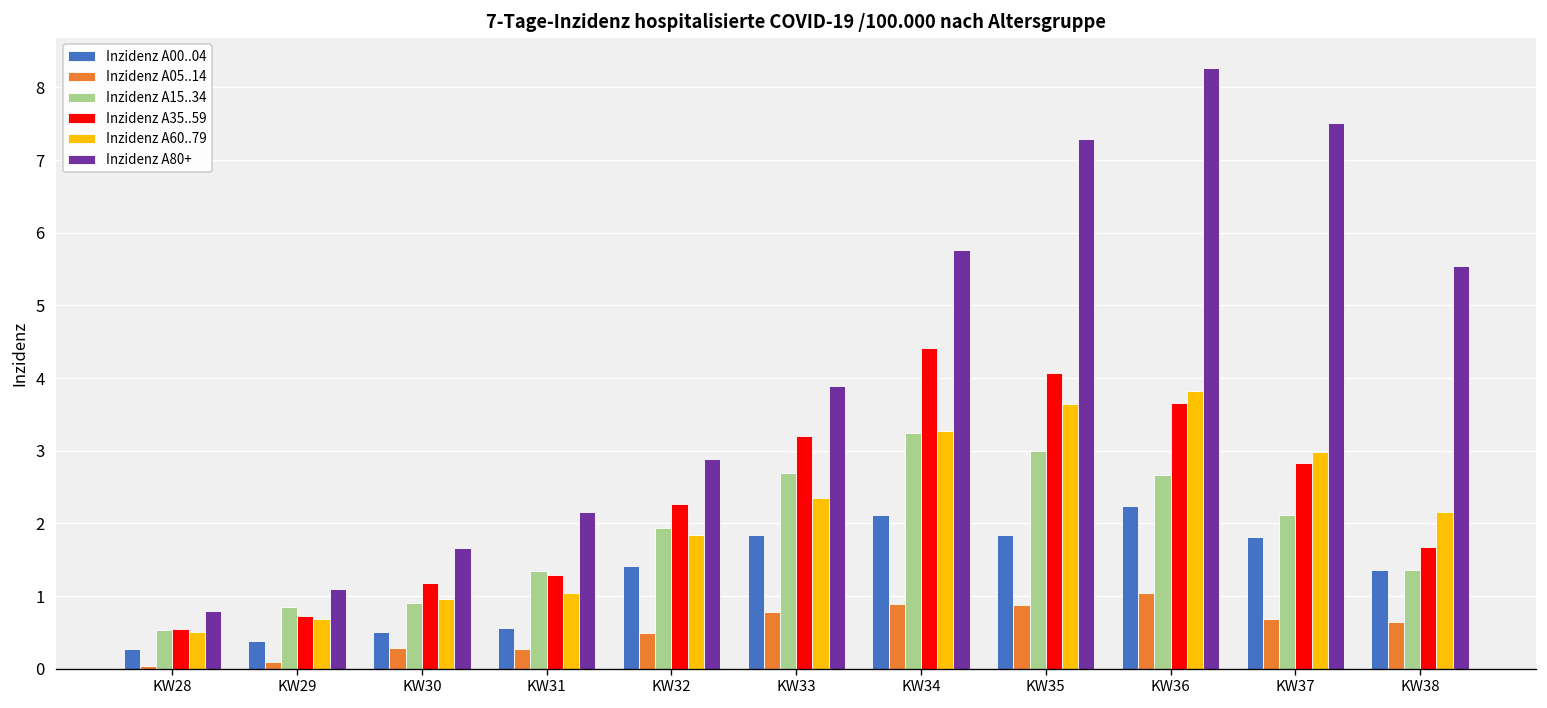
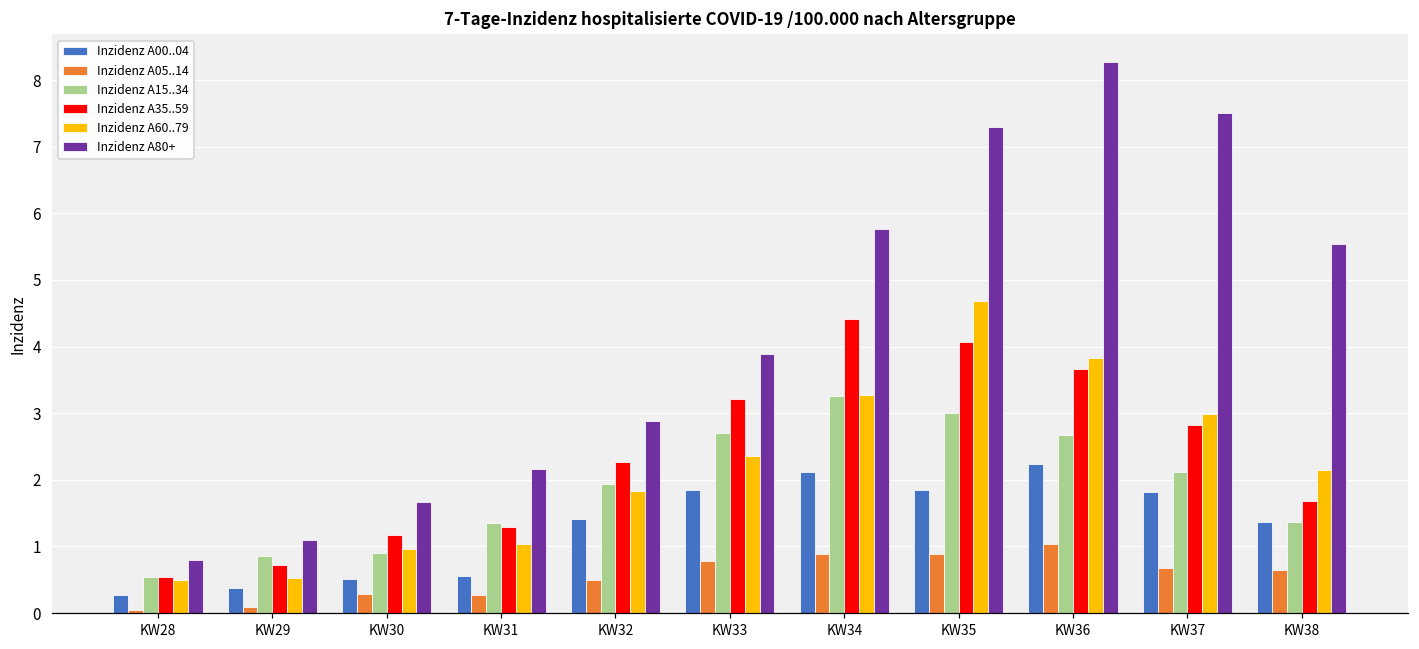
Inzidenz A60..79, KW29: 0.7 -> 0.5
Inzidenz A60..79, KW35: 3.6 -> 4.7
